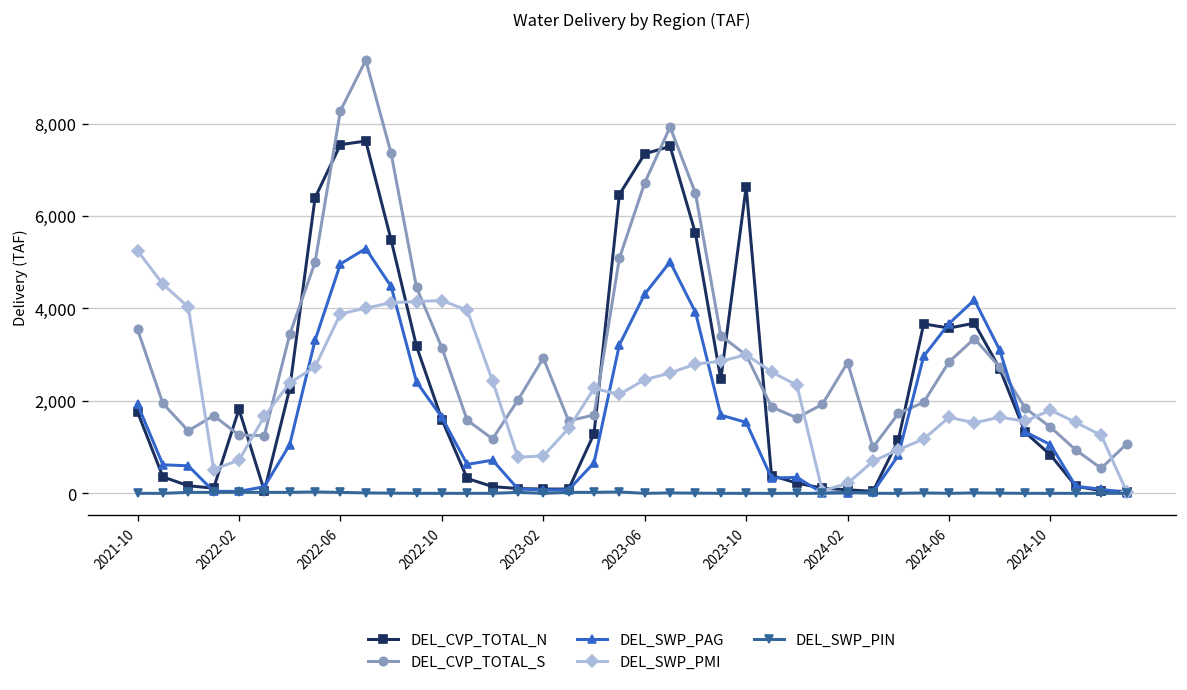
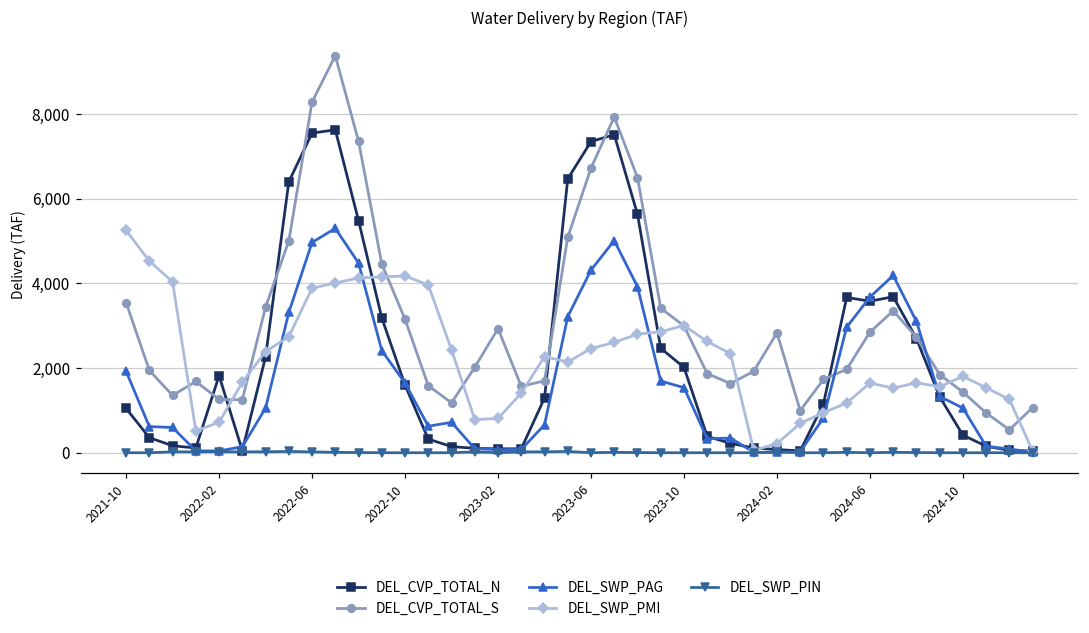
DEL_CVP_TOTAL_N, 2021-10: 1,800 -> 1,000
DEL_CVP_TOTAL_N, 2023-10: 6,600 -> 2,000
DEL_CVP_TOTAL_N, 2024-10: 800 -> 400
